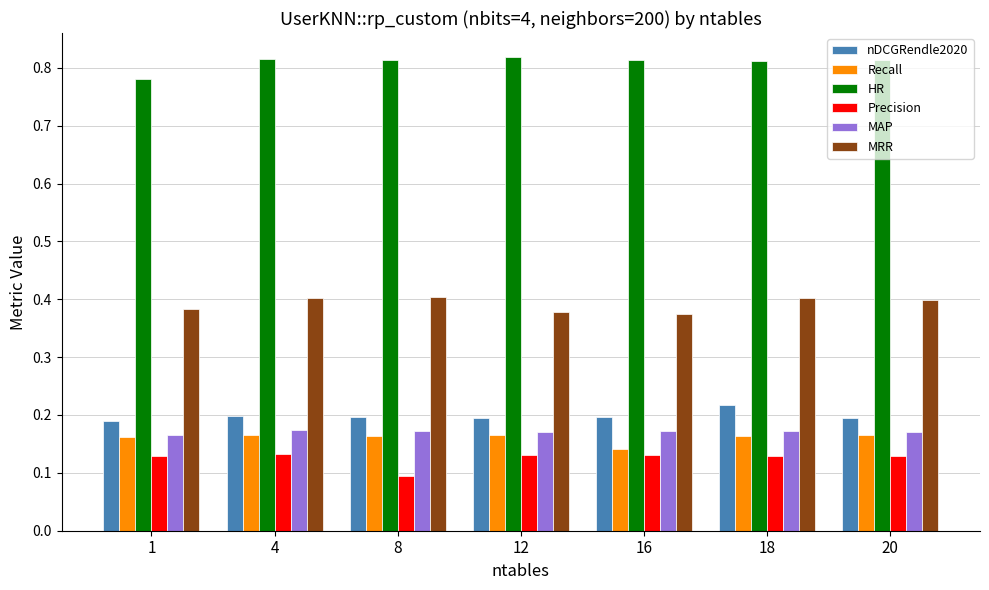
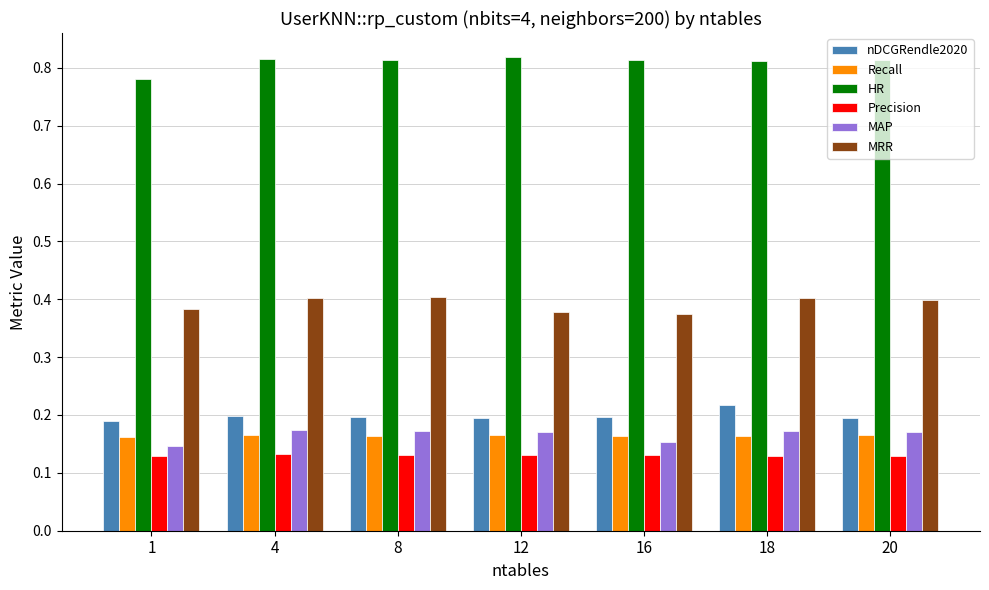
MAP, 1: 0.17 -> 0.15
Precision, 8: 0.09 -> 0.13
Recall, 16: 0.14 -> 0.16
MAP, 16: 0.17 -> 0.15
